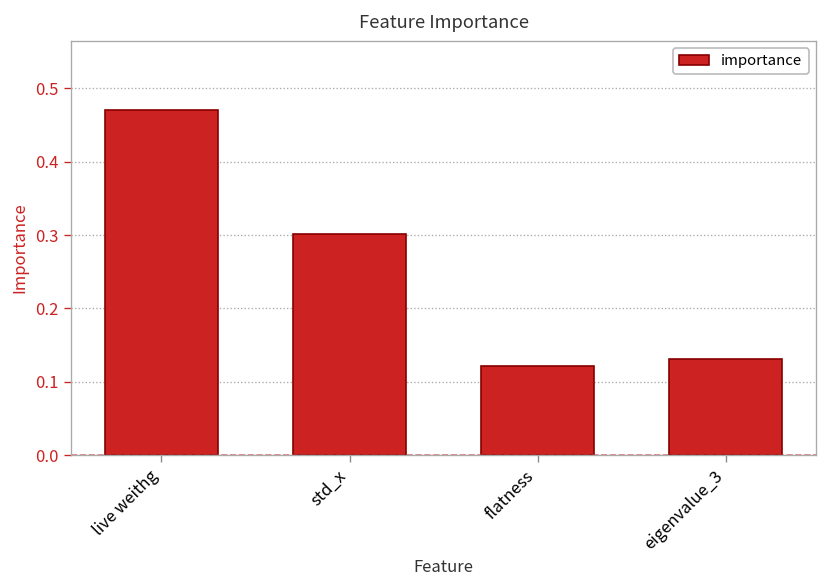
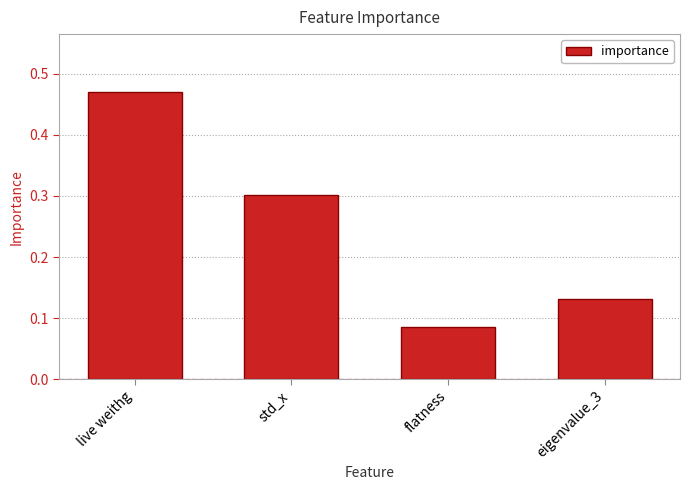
flatness: 0.12 -> 0.09
